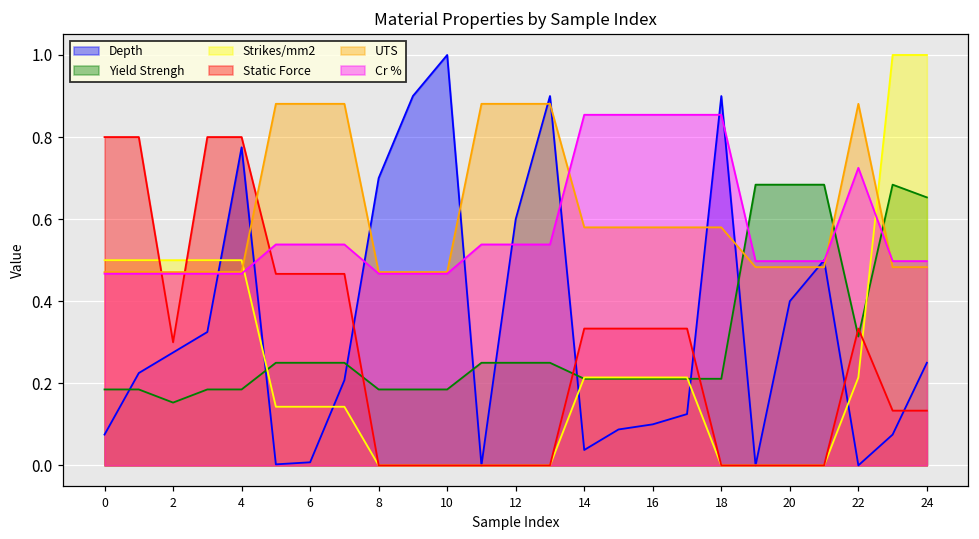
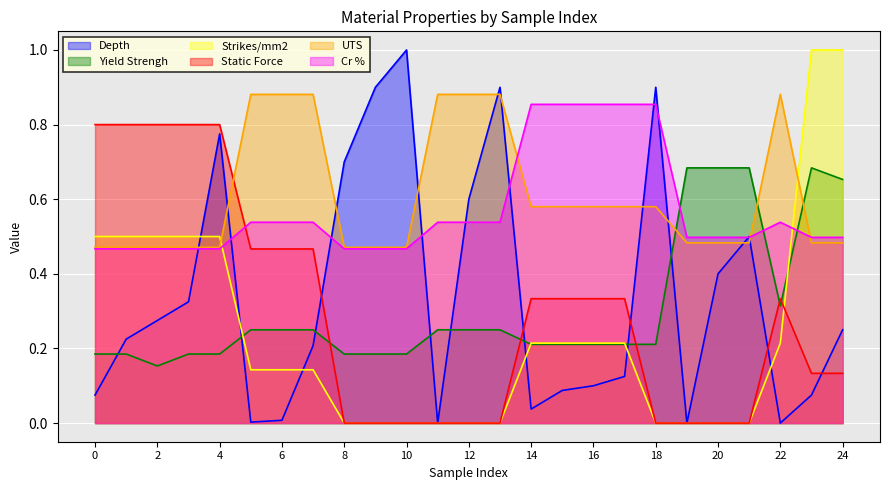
Static Force, 2: 0.3 -> 0.8
Cr %, 22: 0.73 -> 0.54
